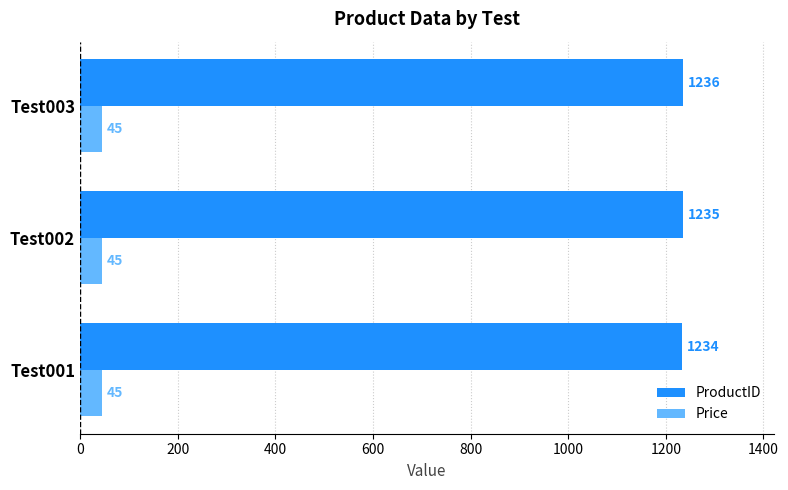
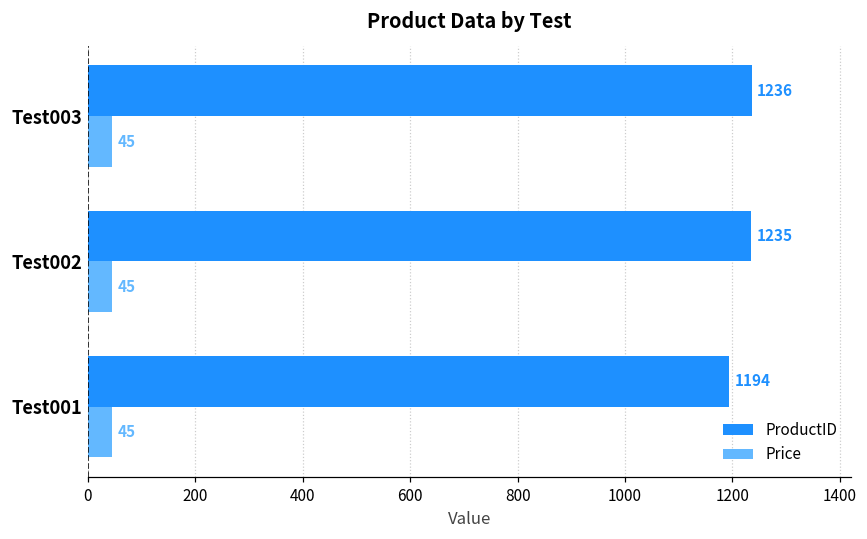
ProductID, Test001: 1234 -> 1194
